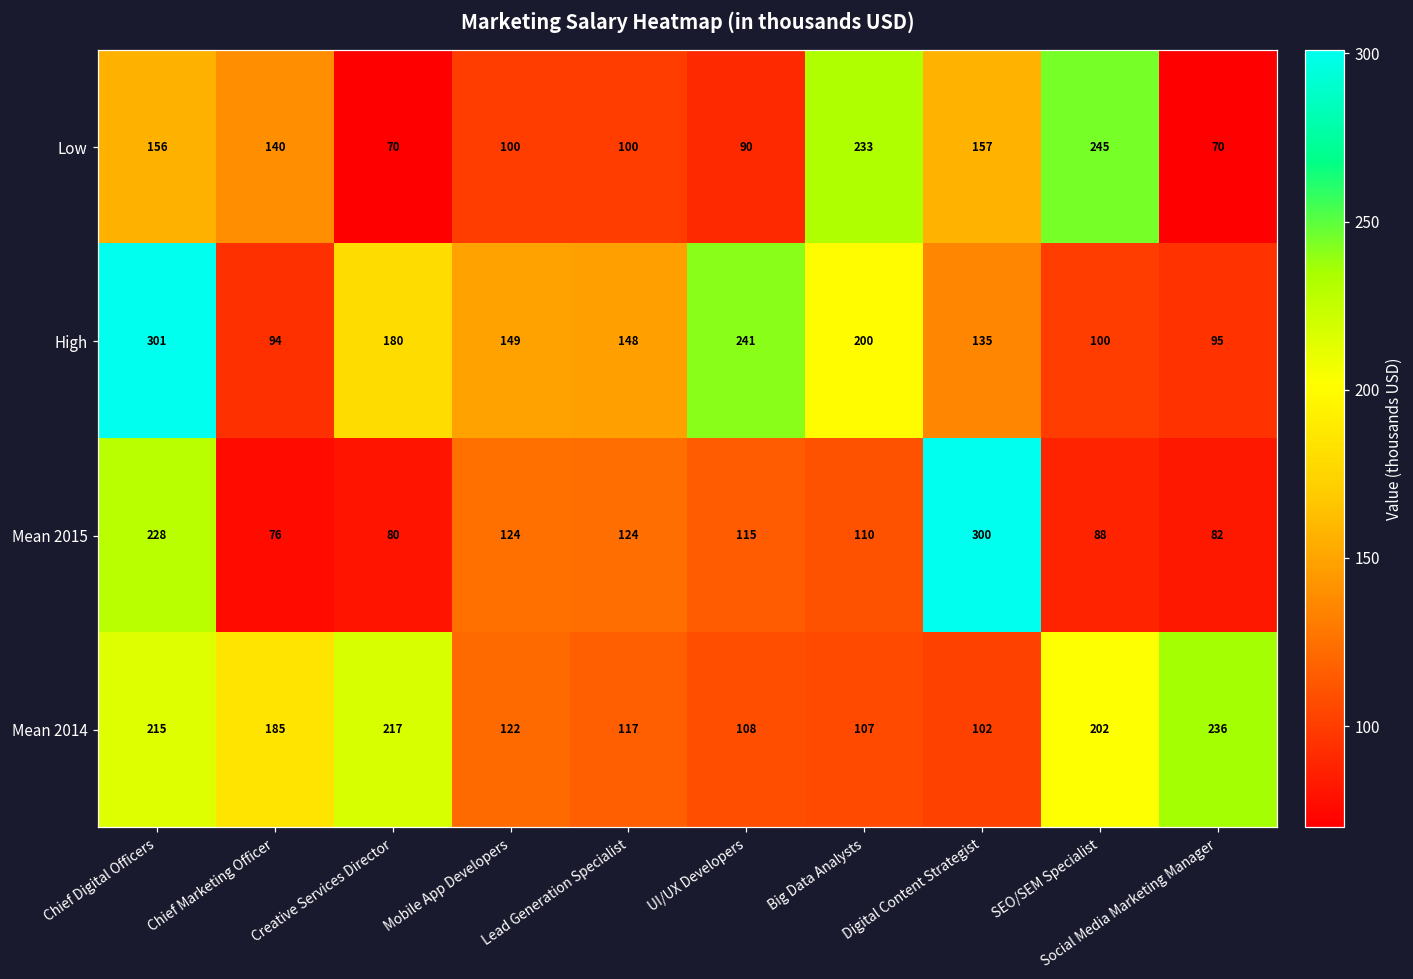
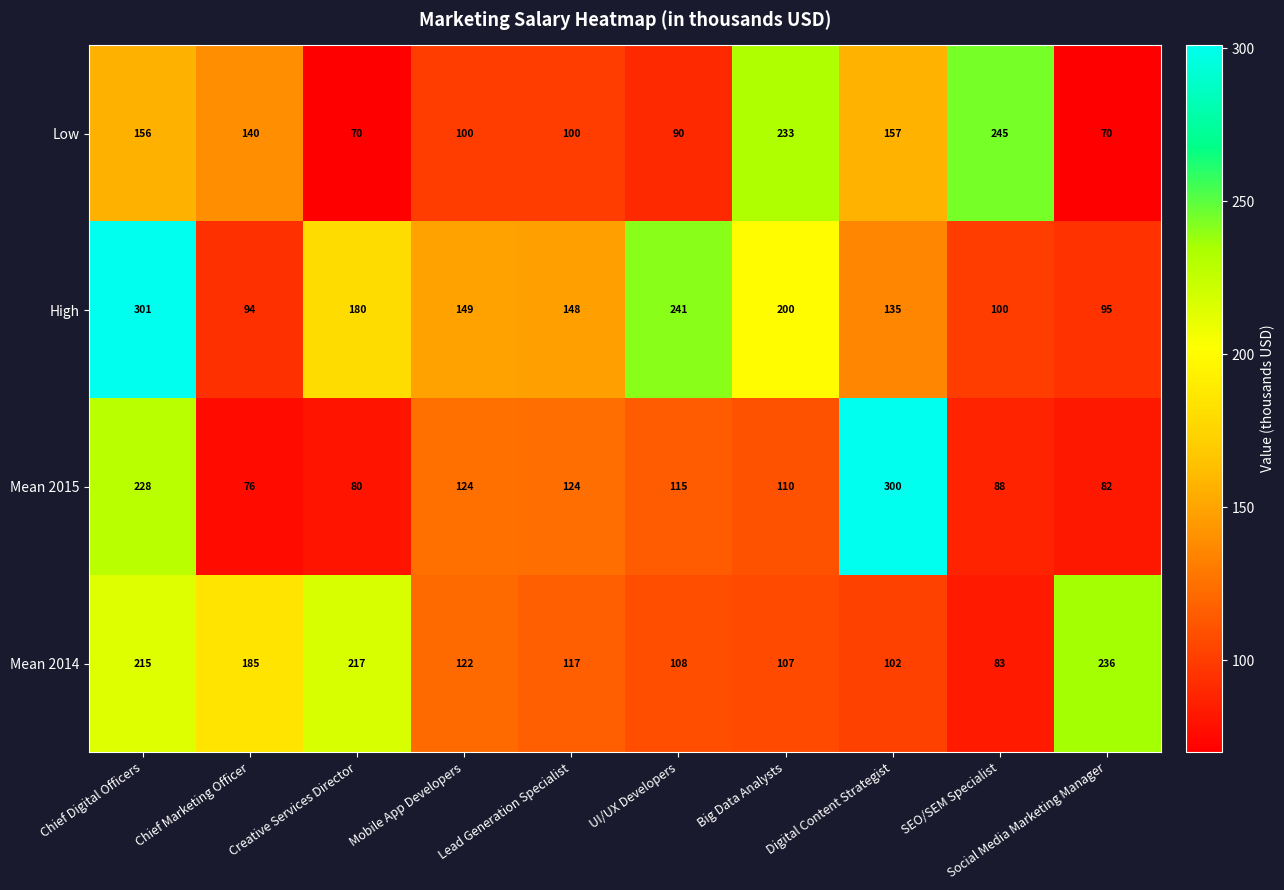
Mean 2014, SEO/SEM Specialist: 202 -> 83
